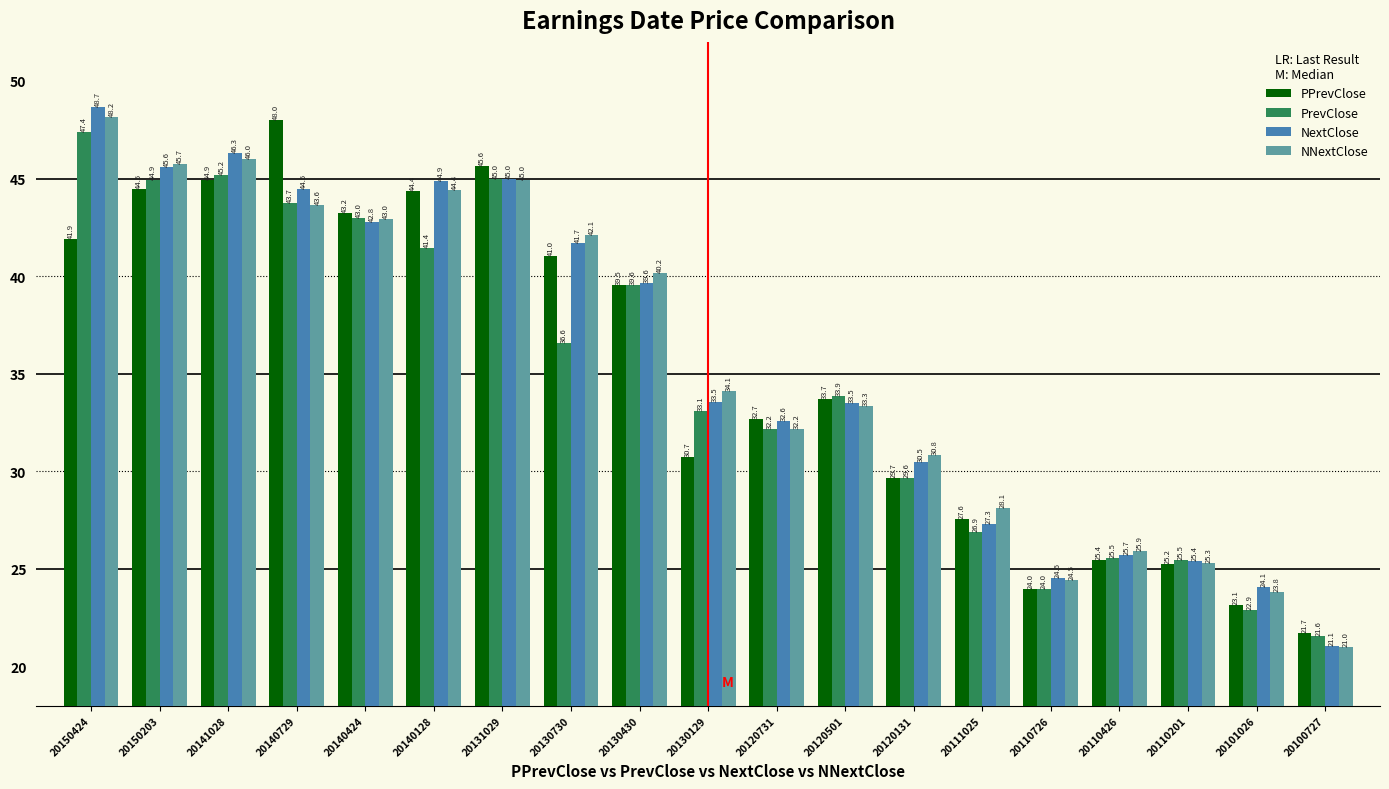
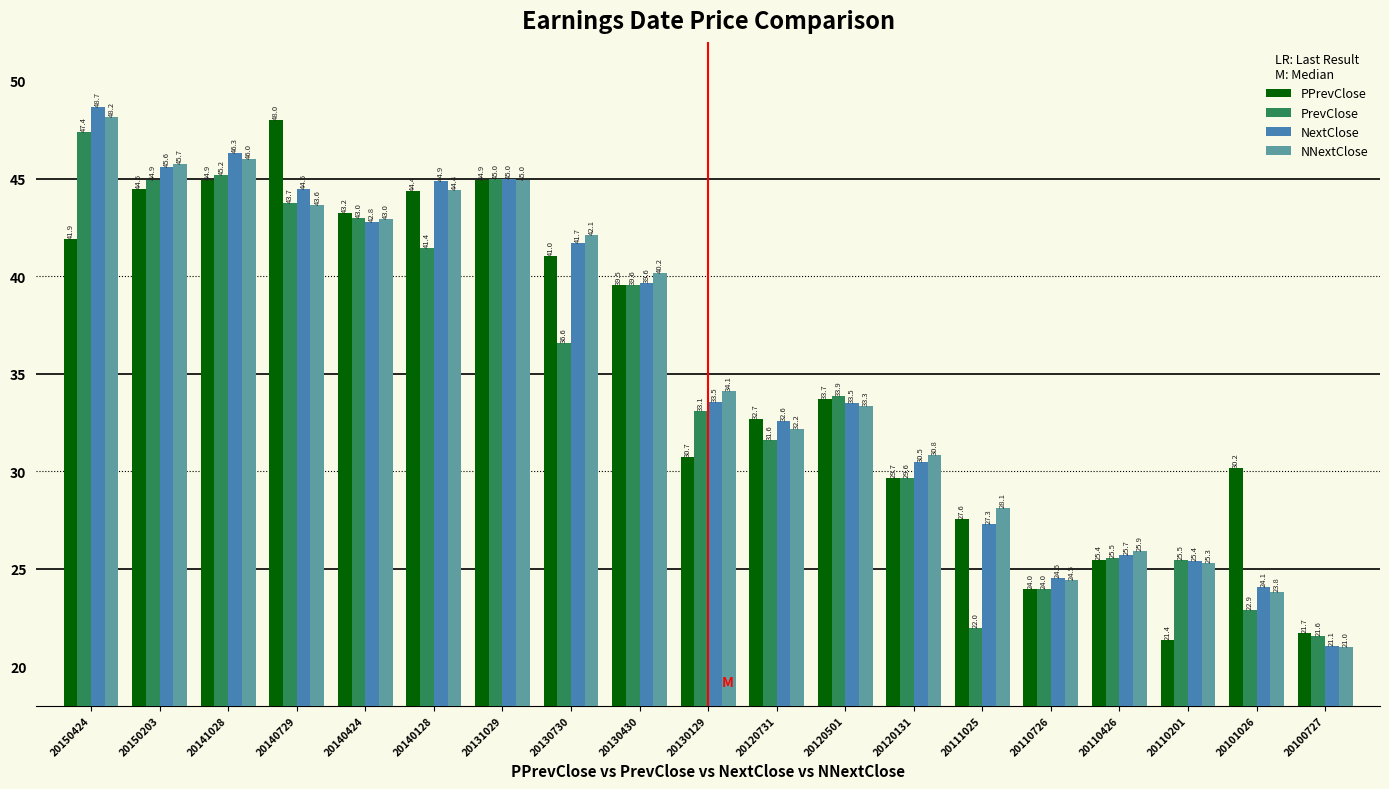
PPrevClose, 20131029: 45.6 -> 44.9
PrevClose, 20120731: 32.2 -> 31.6
PrevClose, 20111025: 26.9 -> 22.0
PPrevClose, 20110201: 25.2 -> 21.4
PPrevClose, 20101026: 23.1 -> 30.2
